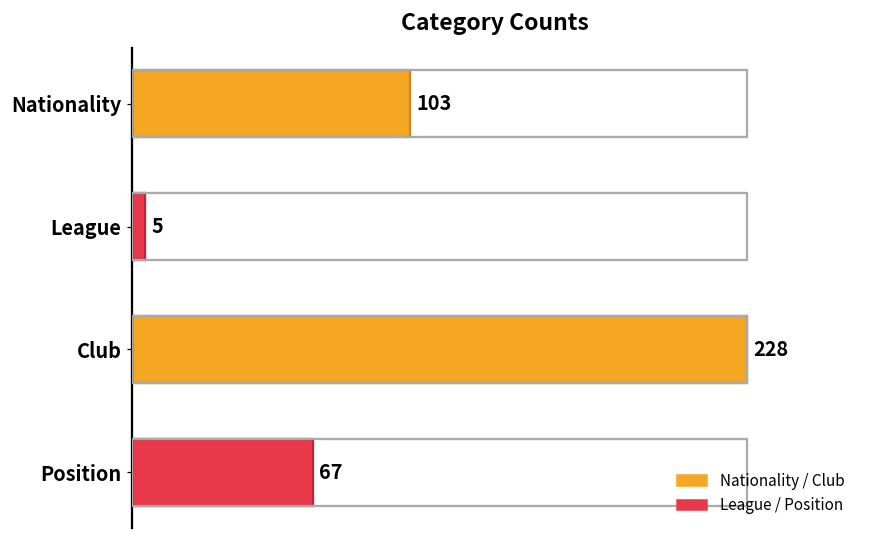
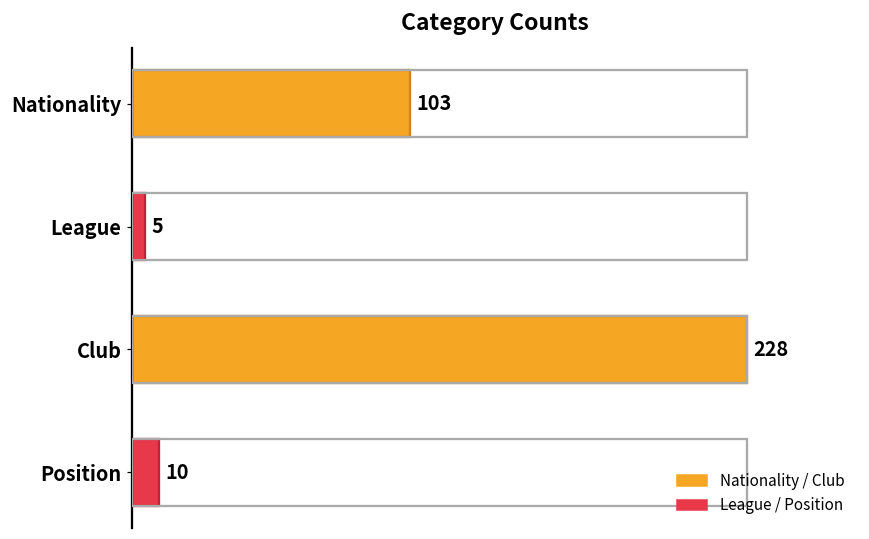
Position: 67 -> 10
